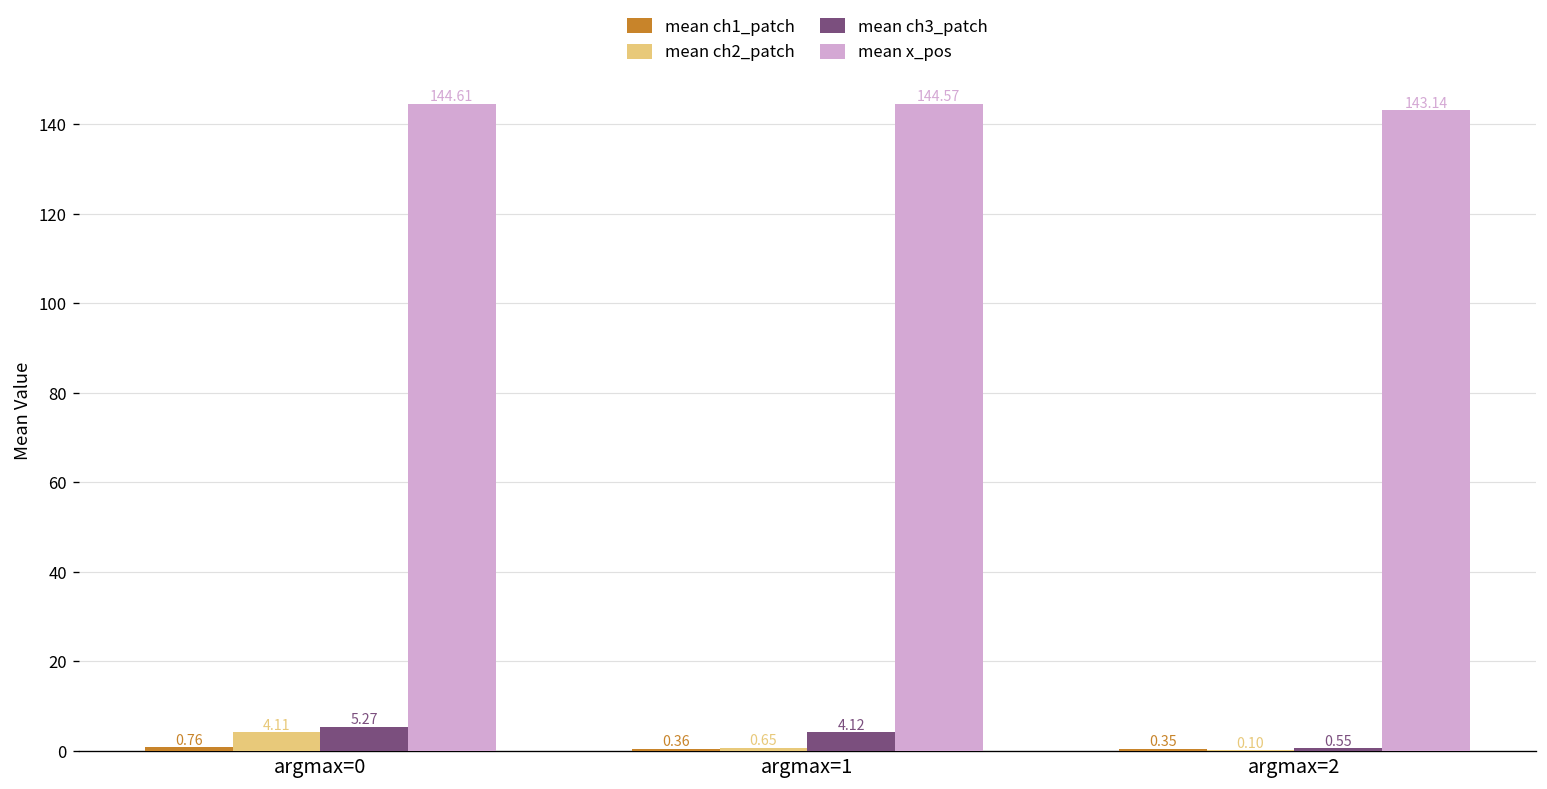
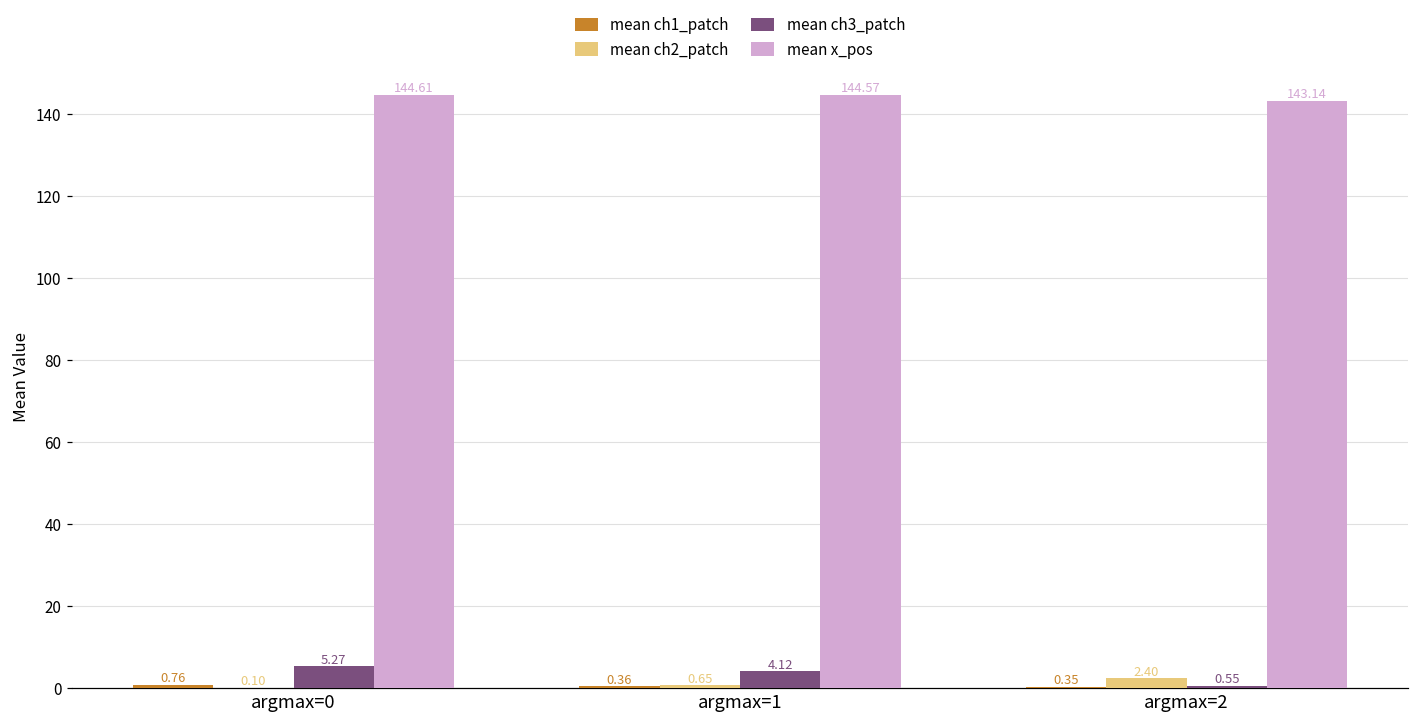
mean ch2_patch, argmax=0: 4.11 -> 0.10
mean ch2_patch, argmax=2: 0.10 -> 2.40
